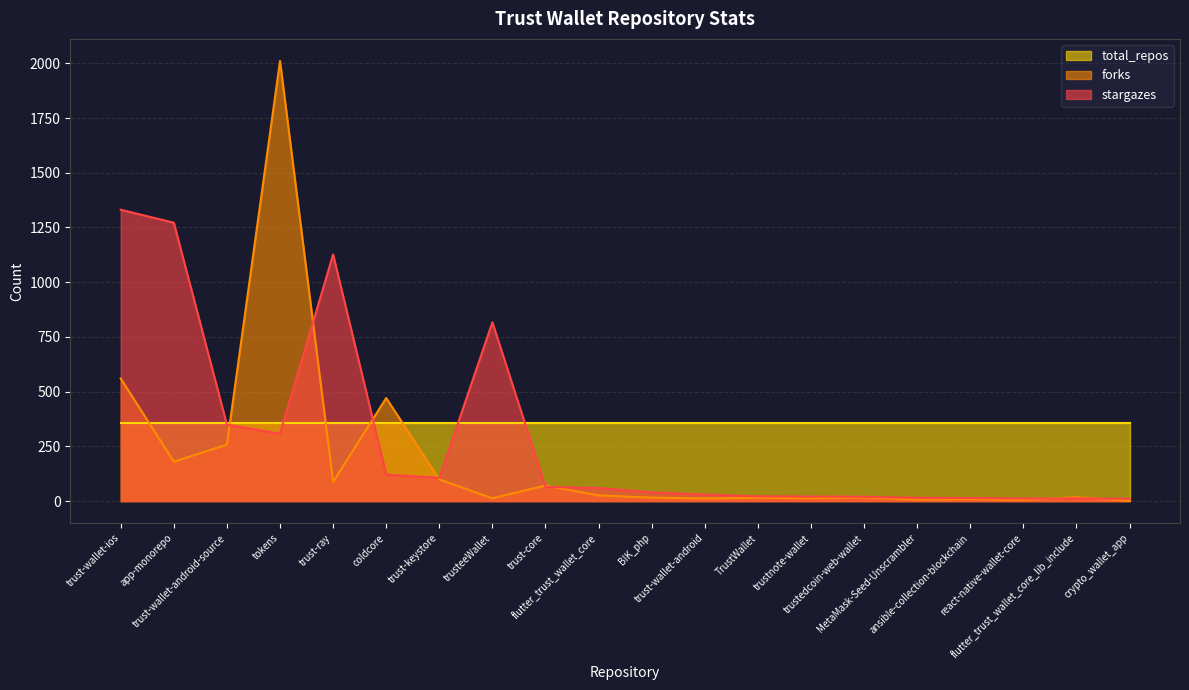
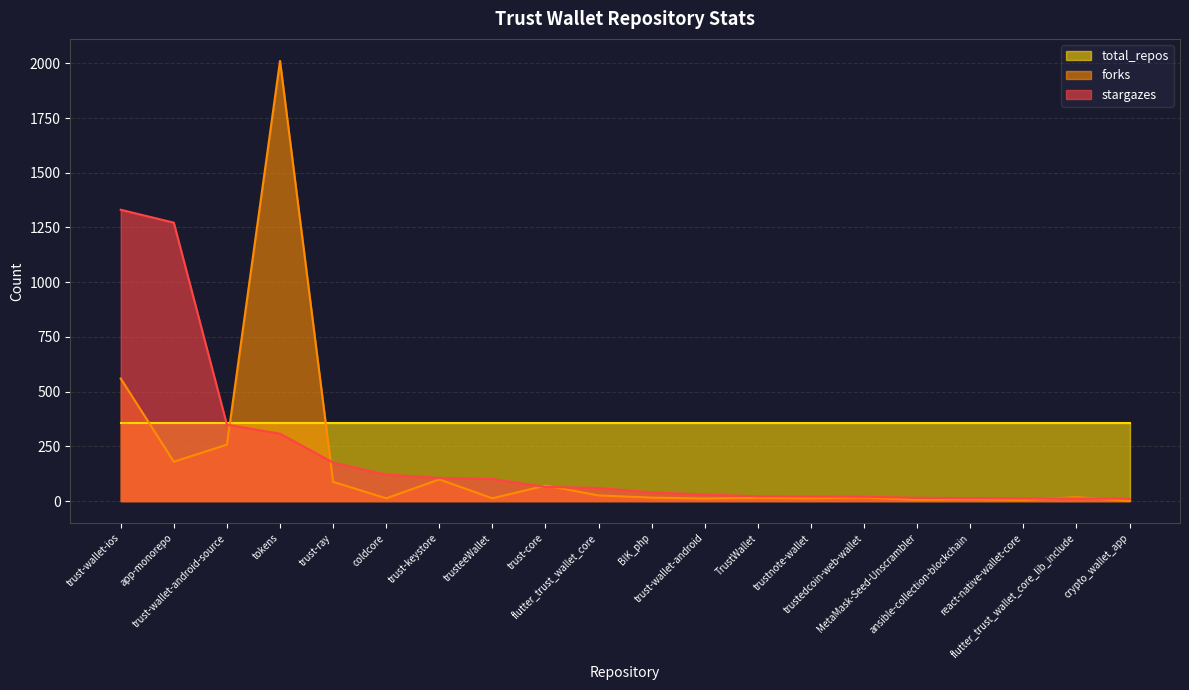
stargazes, trust-ray: 1130 -> 180
forks, coldcore: 470 -> 10
stargazes, trusteeWallet: 820 -> 100
